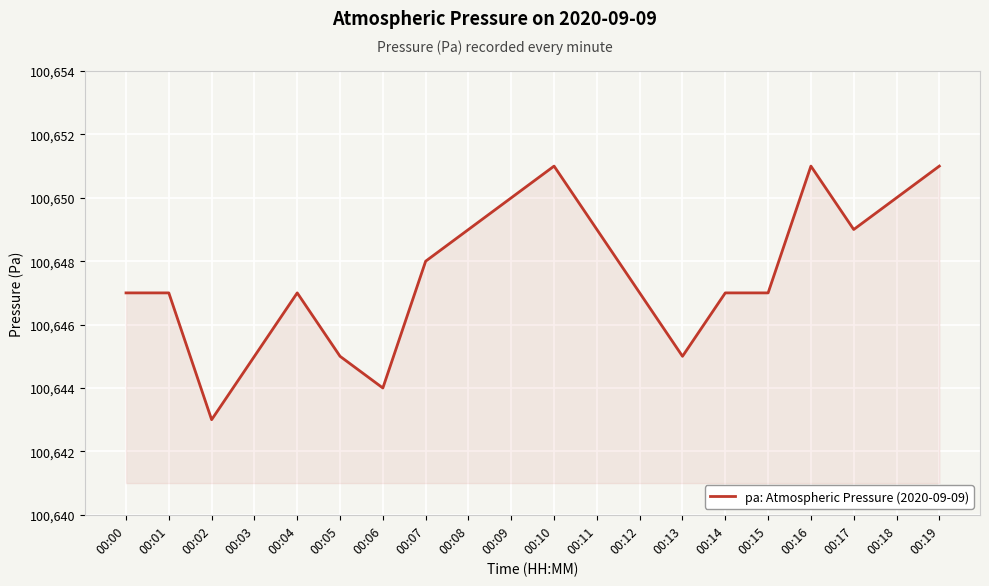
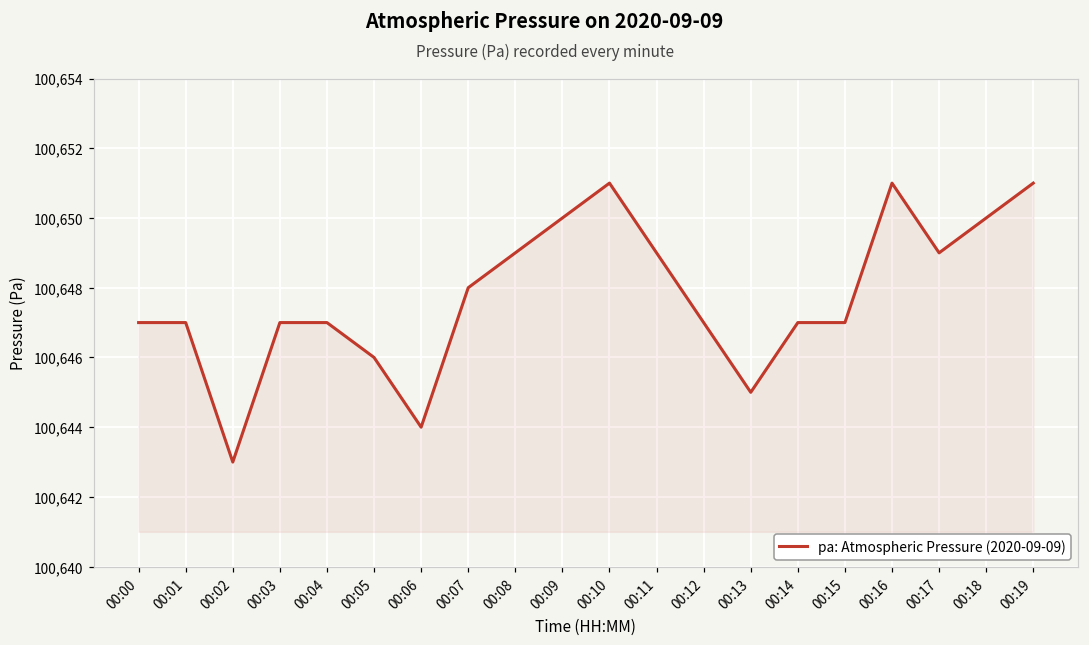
00:03: 100,645 -> 100,647
00:05: 100,645 -> 100,646
